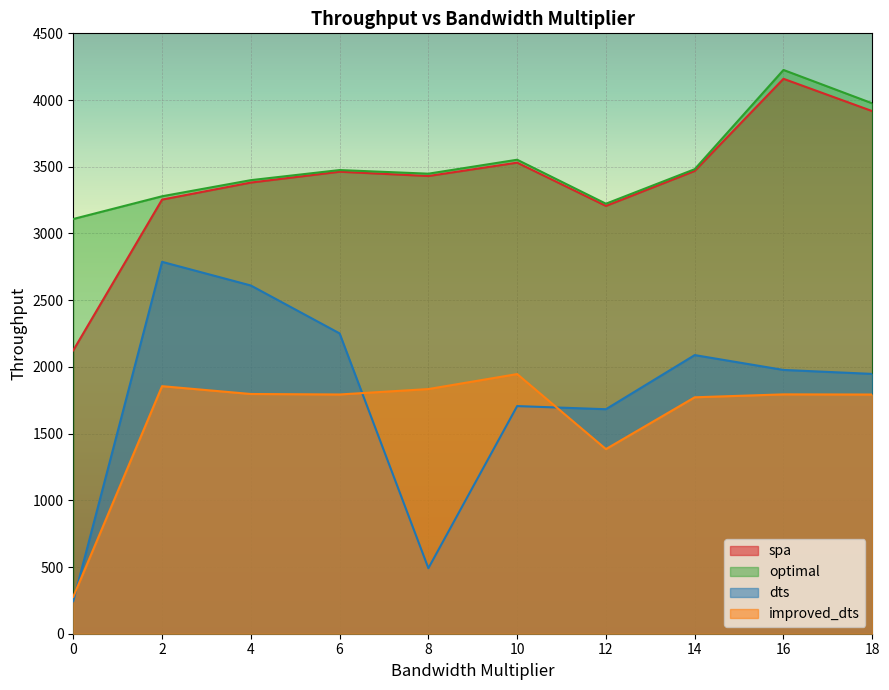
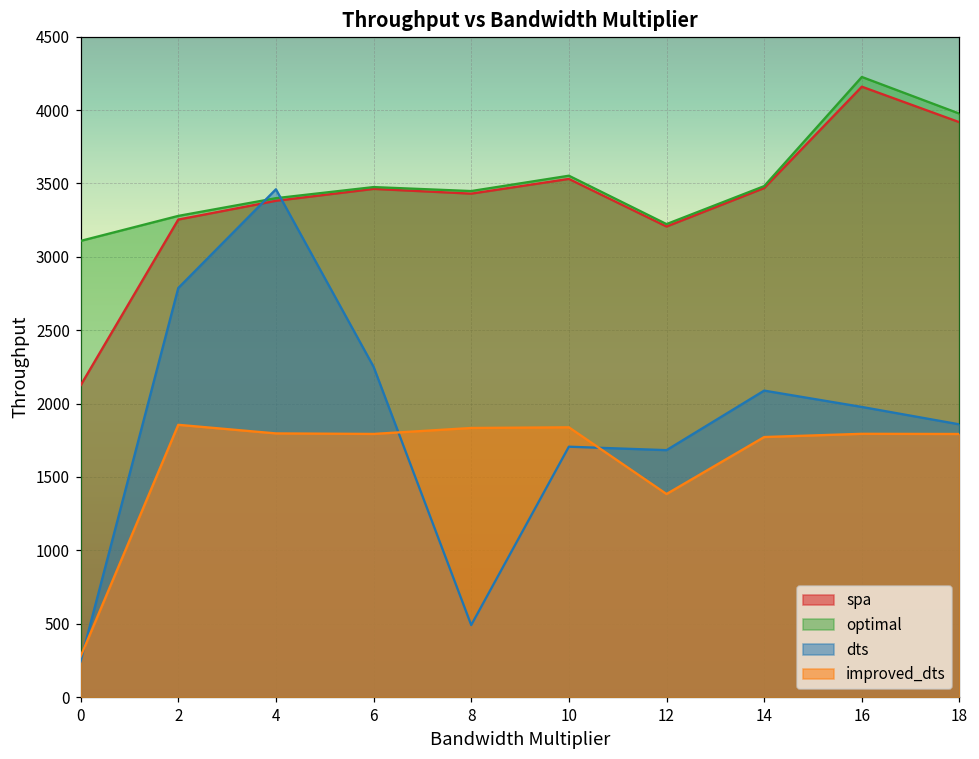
dts, 4: 2610 -> 3460
improved_dts, 10: 1950 -> 1840
dts, 18: 1950 -> 1860
